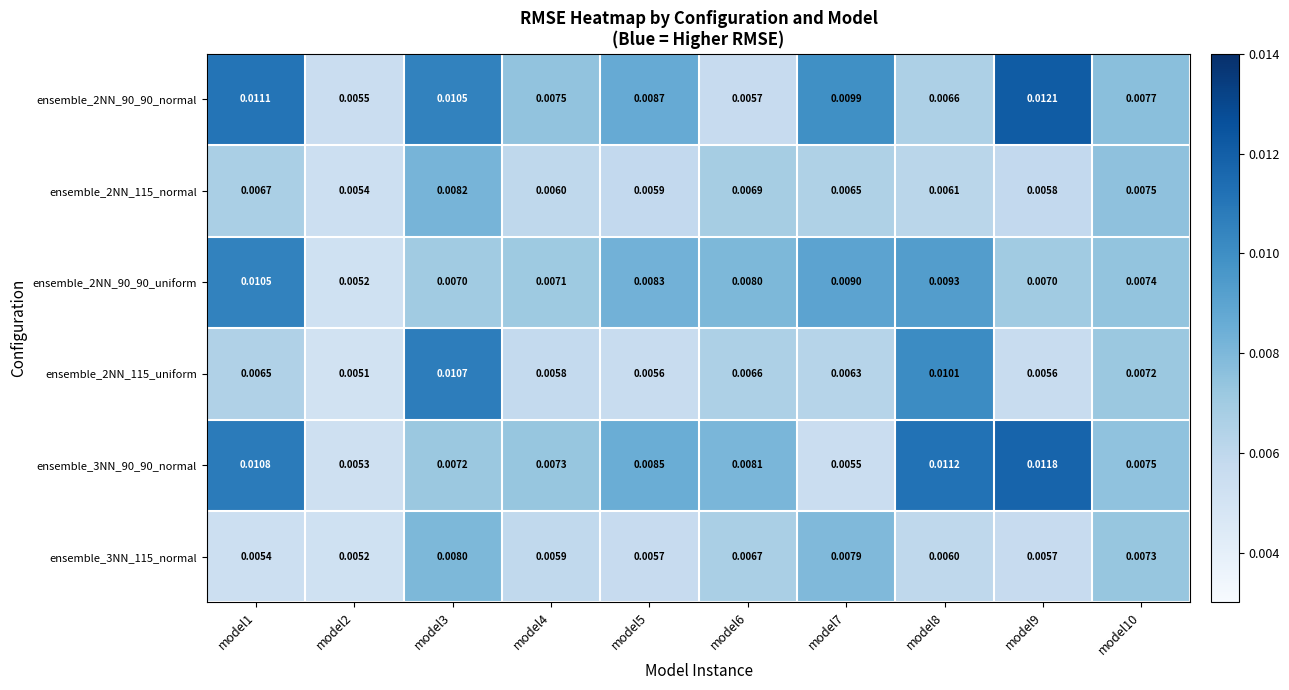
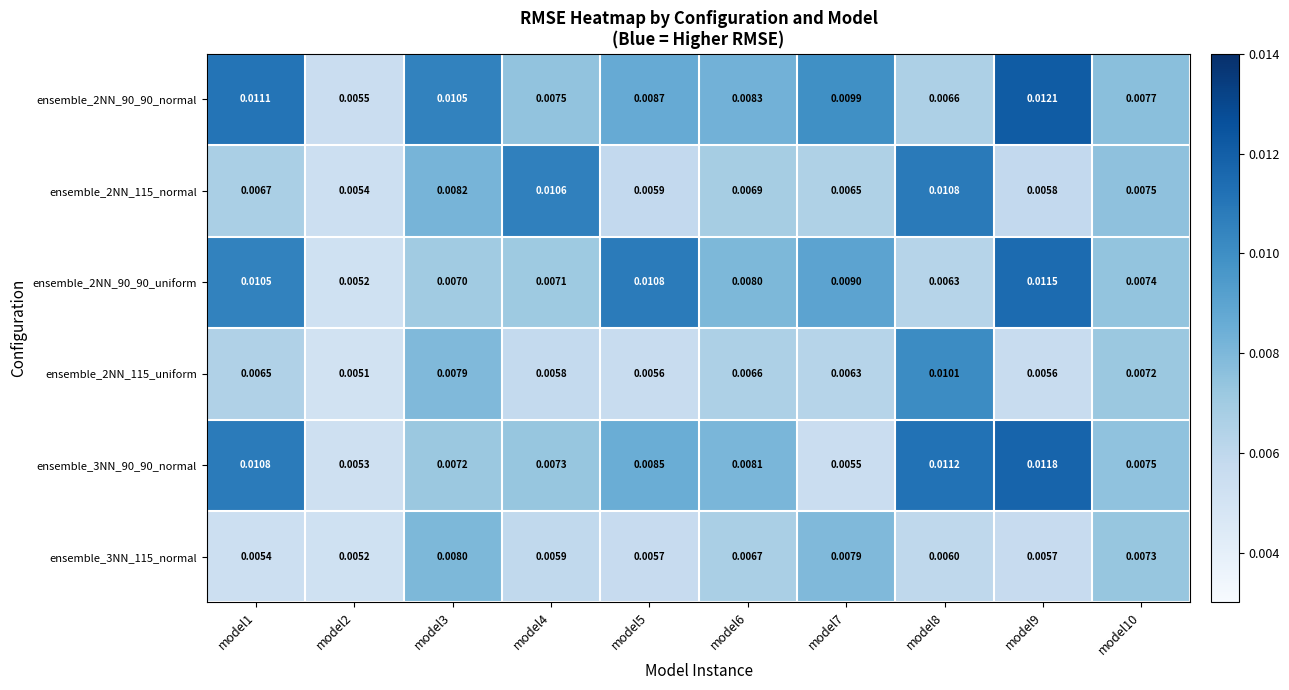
ensemble_2NN_90_90_normal, model6: 0.0057 -> 0.0083
ensemble_2NN_115_normal, model4: 0.0060 -> 0.0106
ensemble_2NN_115_normal, model8: 0.0061 -> 0.0108
ensemble_2NN_90_90_uniform, model5: 0.0083 -> 0.0108
ensemble_2NN_90_90_uniform, model8: 0.0093 -> 0.0063
ensemble_2NN_90_90_uniform, model9: 0.0070 -> 0.0115
ensemble_2NN_115_uniform, model3: 0.0107 -> 0.0079
